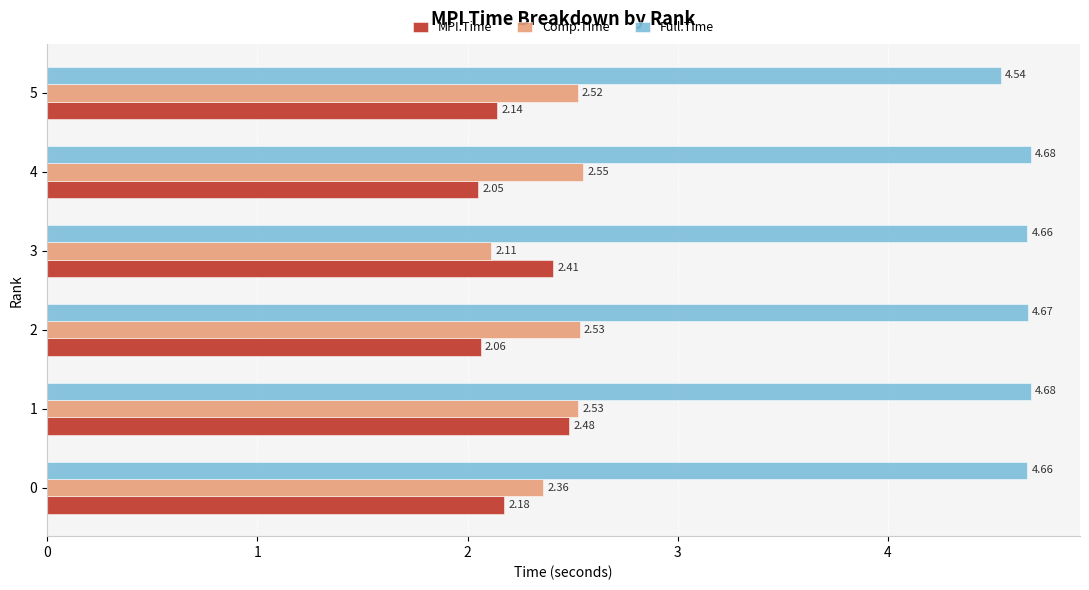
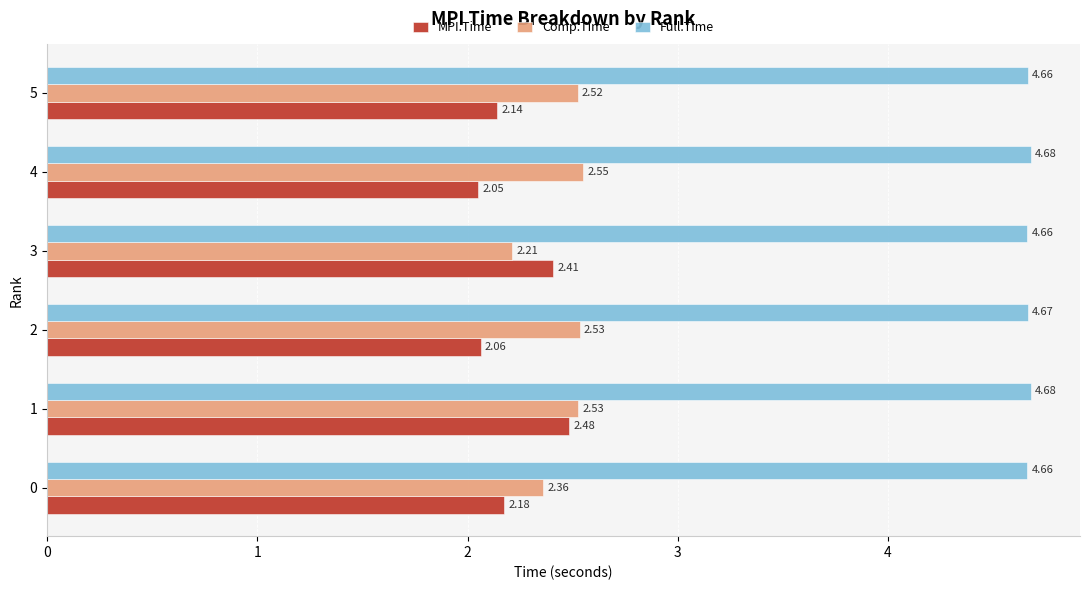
Full.Time, 5: 4.54 -> 4.66
Comp.Time, 3: 2.11 -> 2.21
